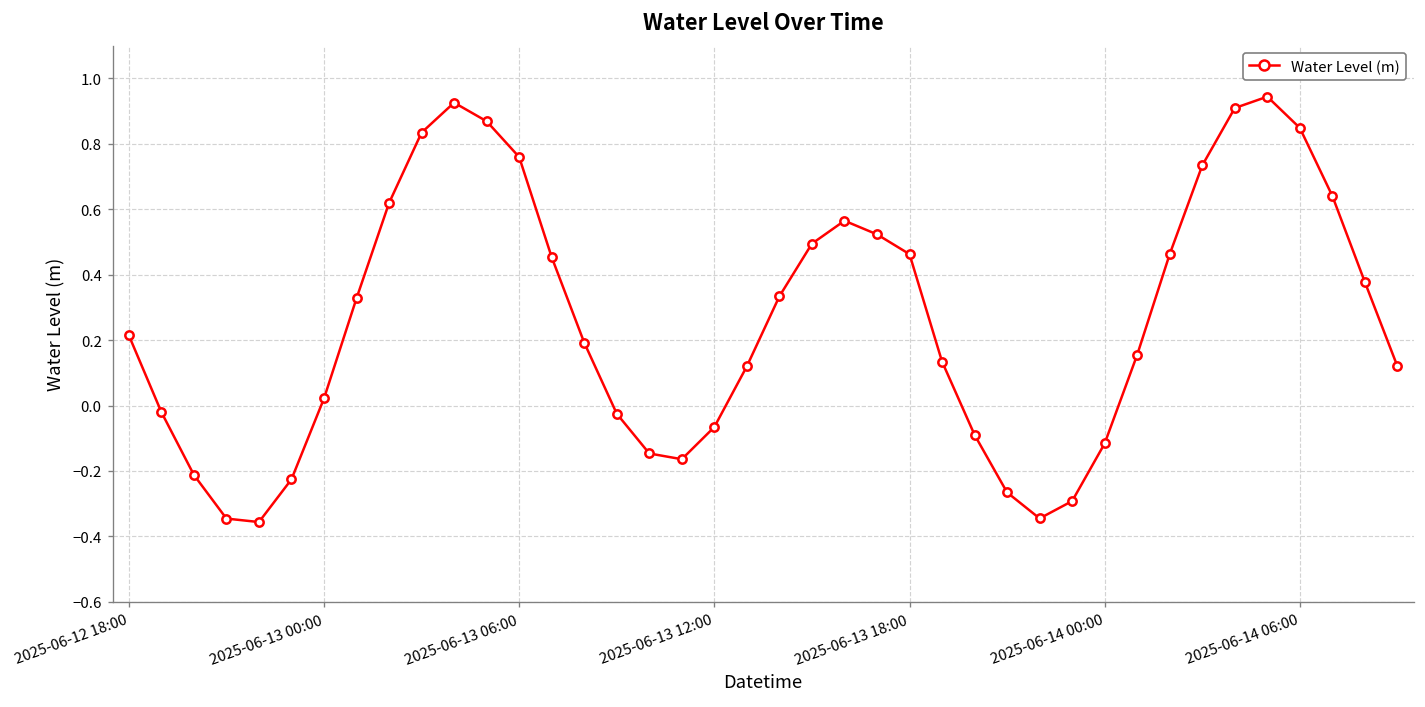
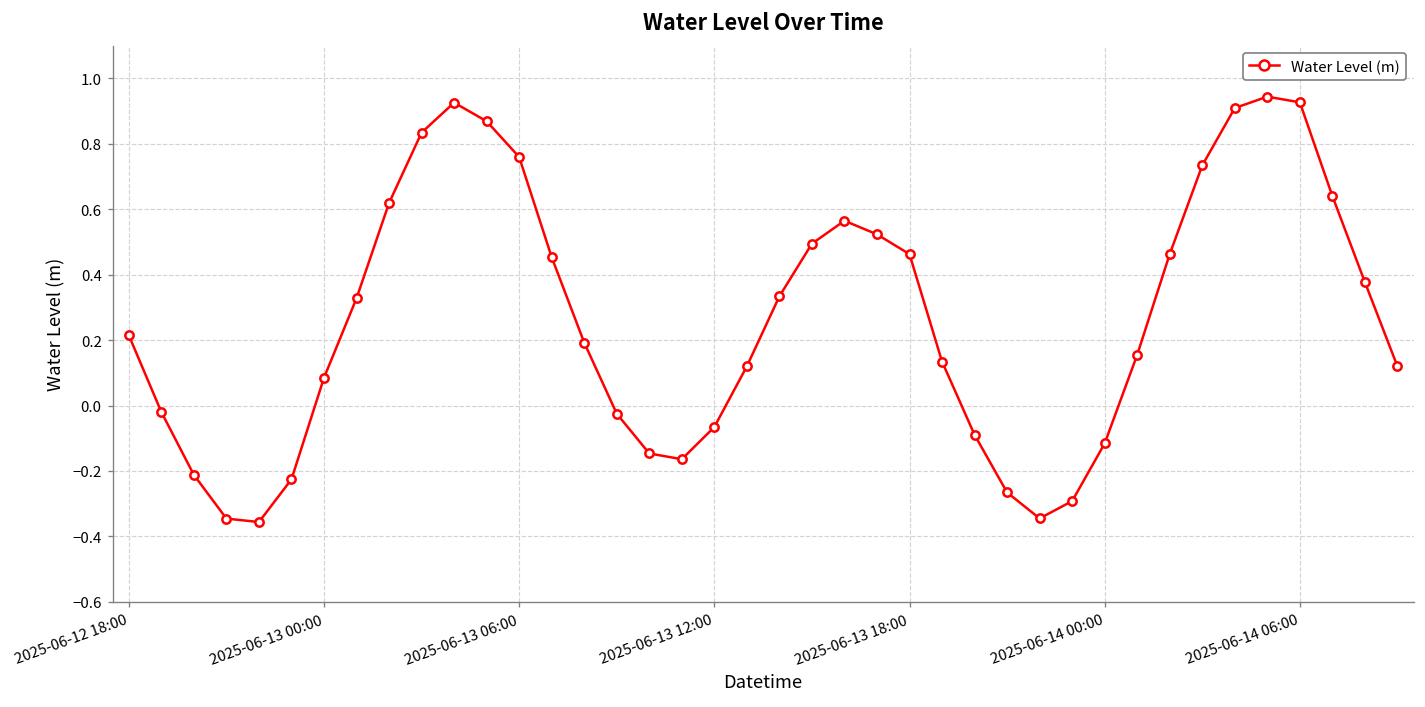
2025-06-13 00:00: 0.02 -> 0.08
2025-06-14 06:00: 0.85 -> 0.93
